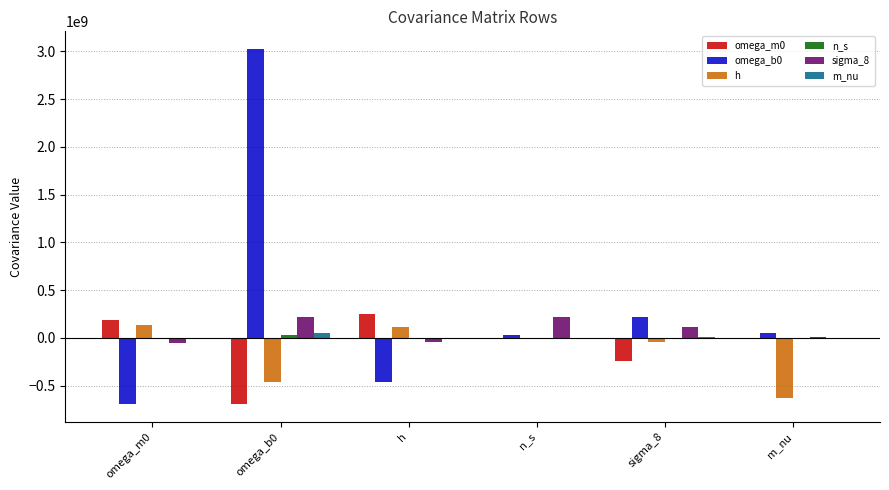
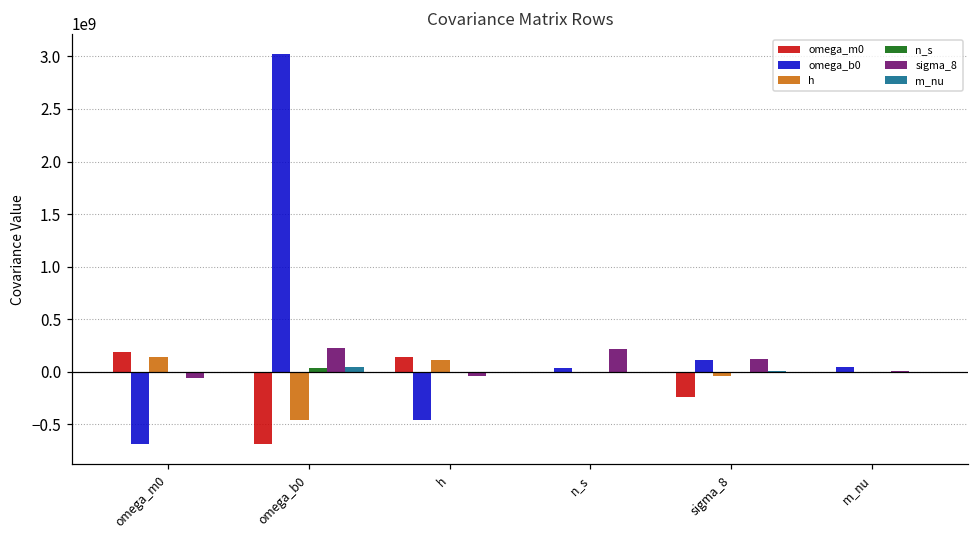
omega_m0, h: 200000000 -> 100000000
omega_b0, sigma_8: 200000000 -> 100000000
h, m_nu: -600000000 -> 0
